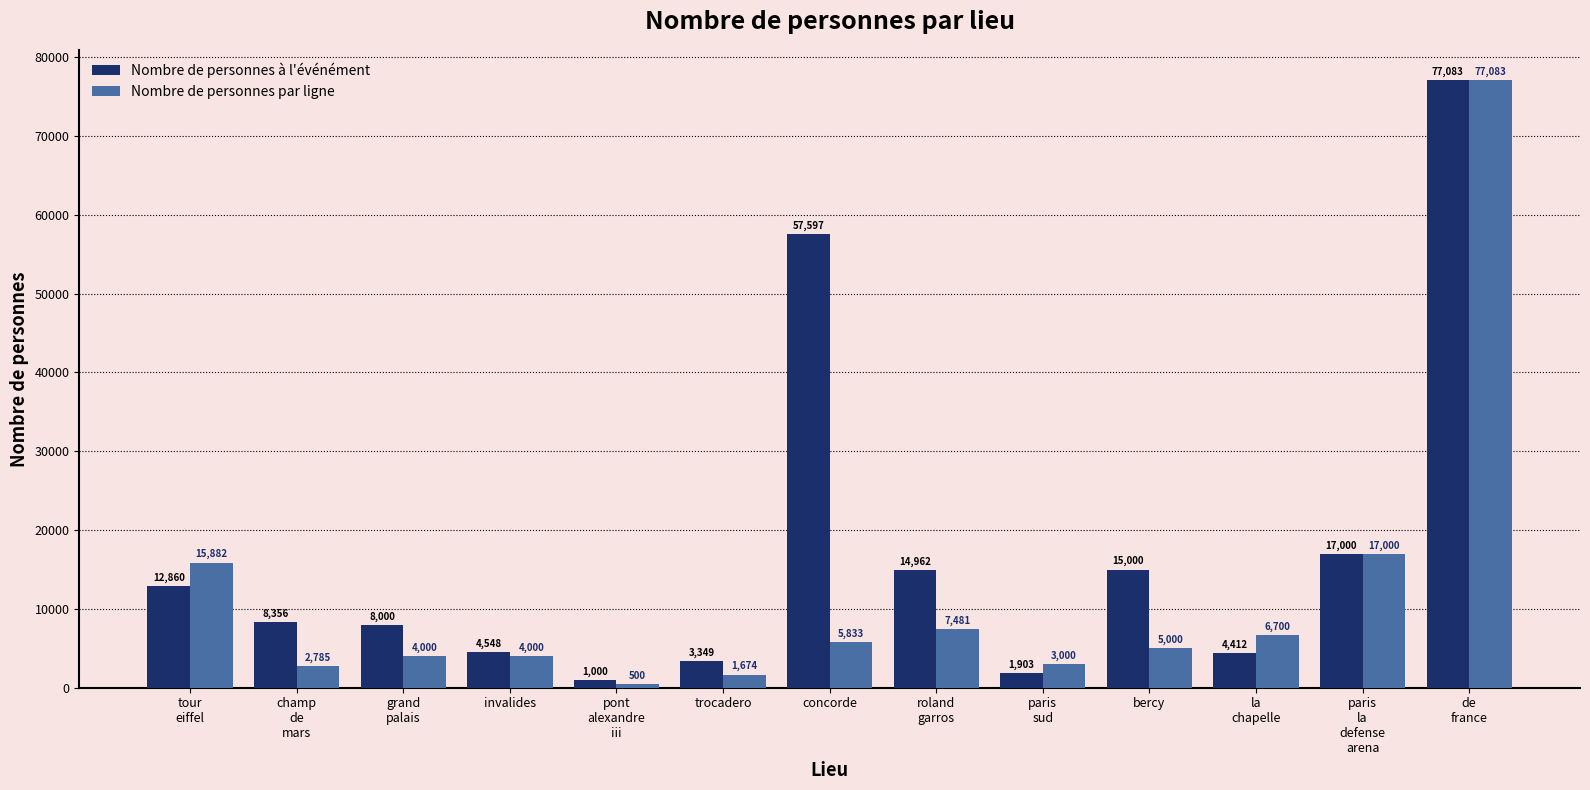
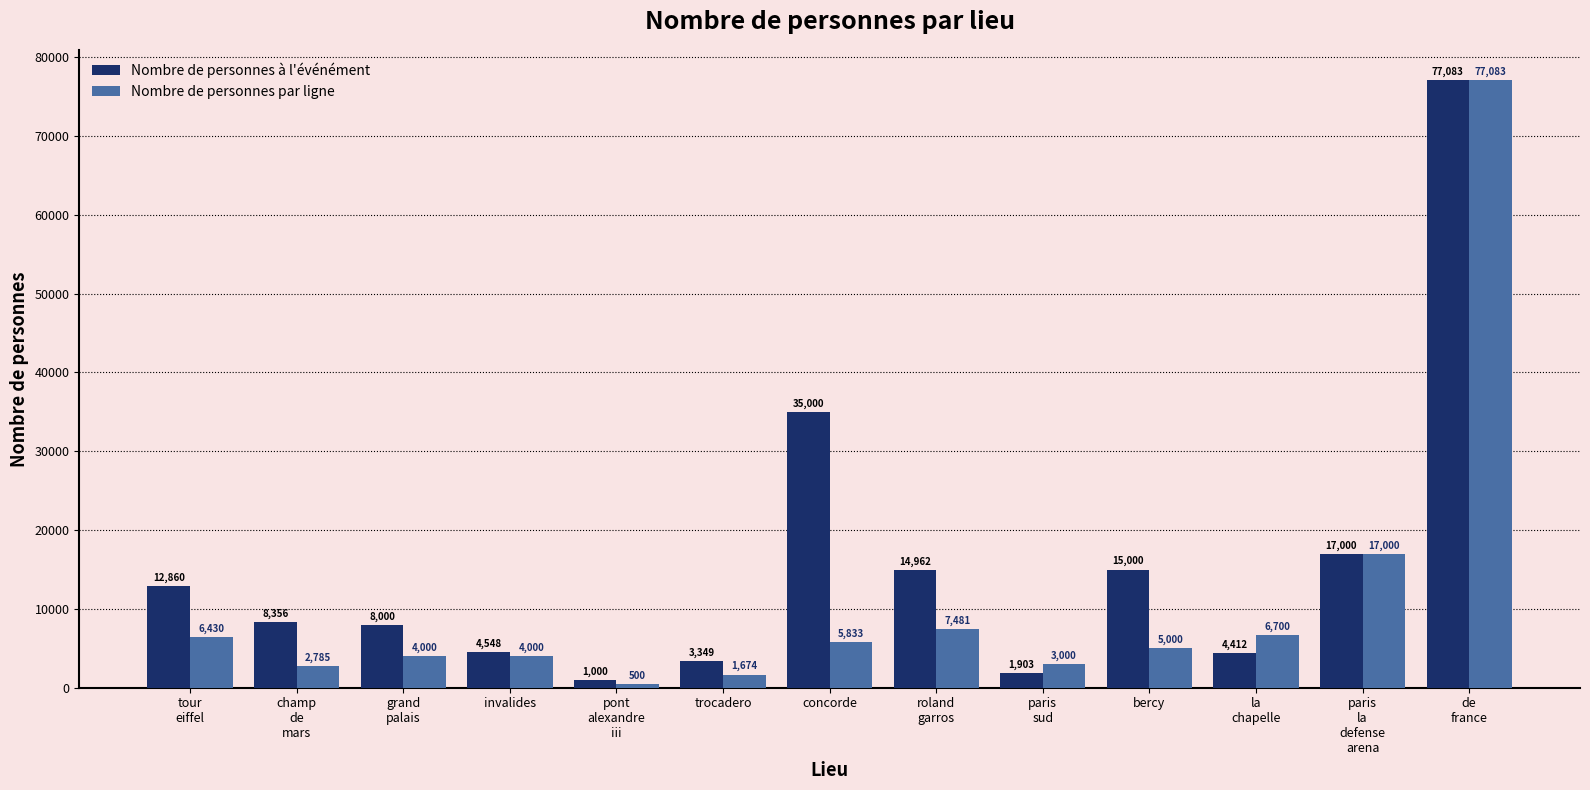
Nombre de personnes par ligne, tour eiffel: 15,882 -> 6,430
Nombre de personnes à l'événément, concorde: 57,597 -> 35,000
